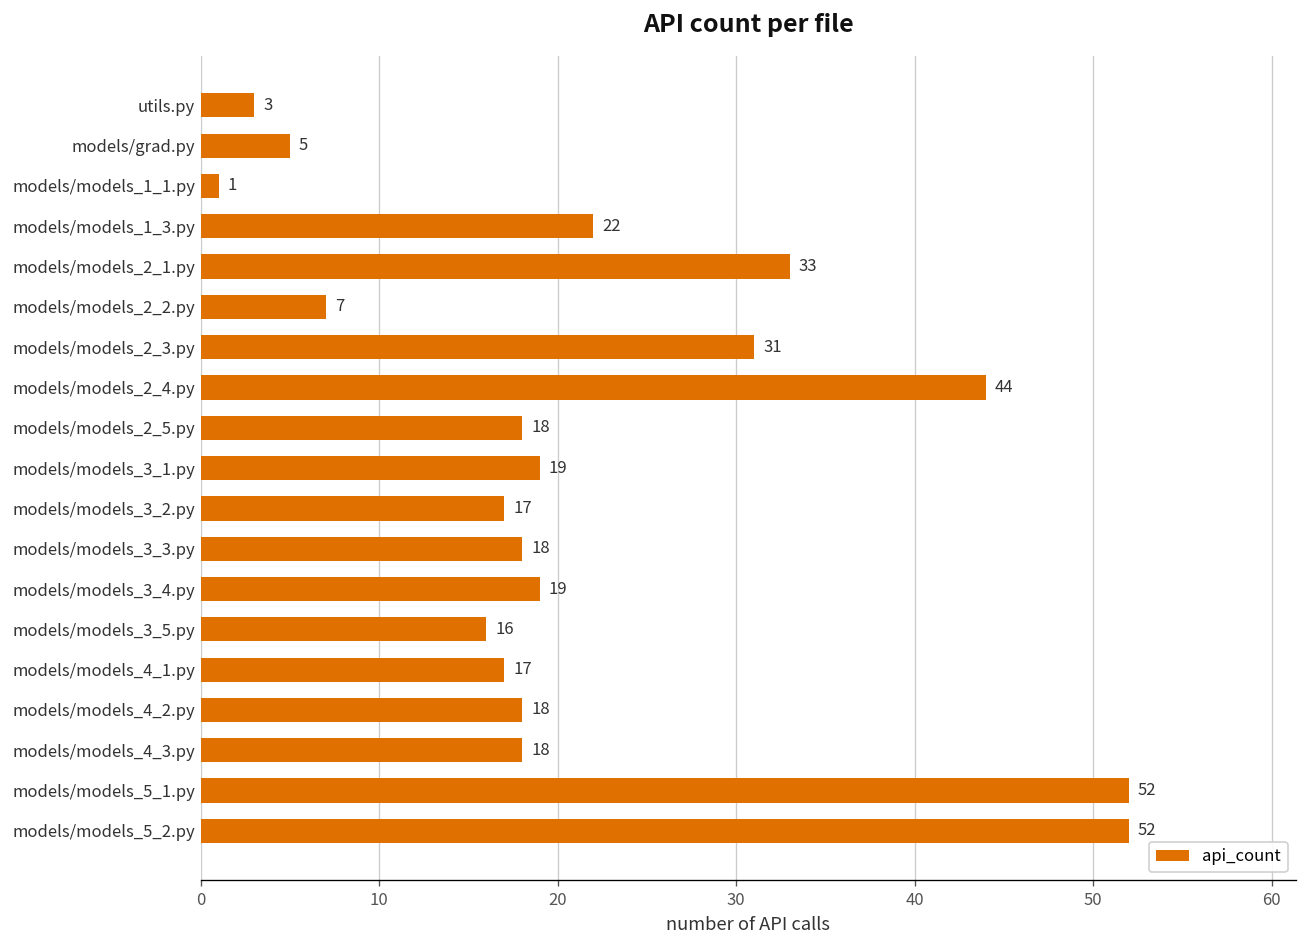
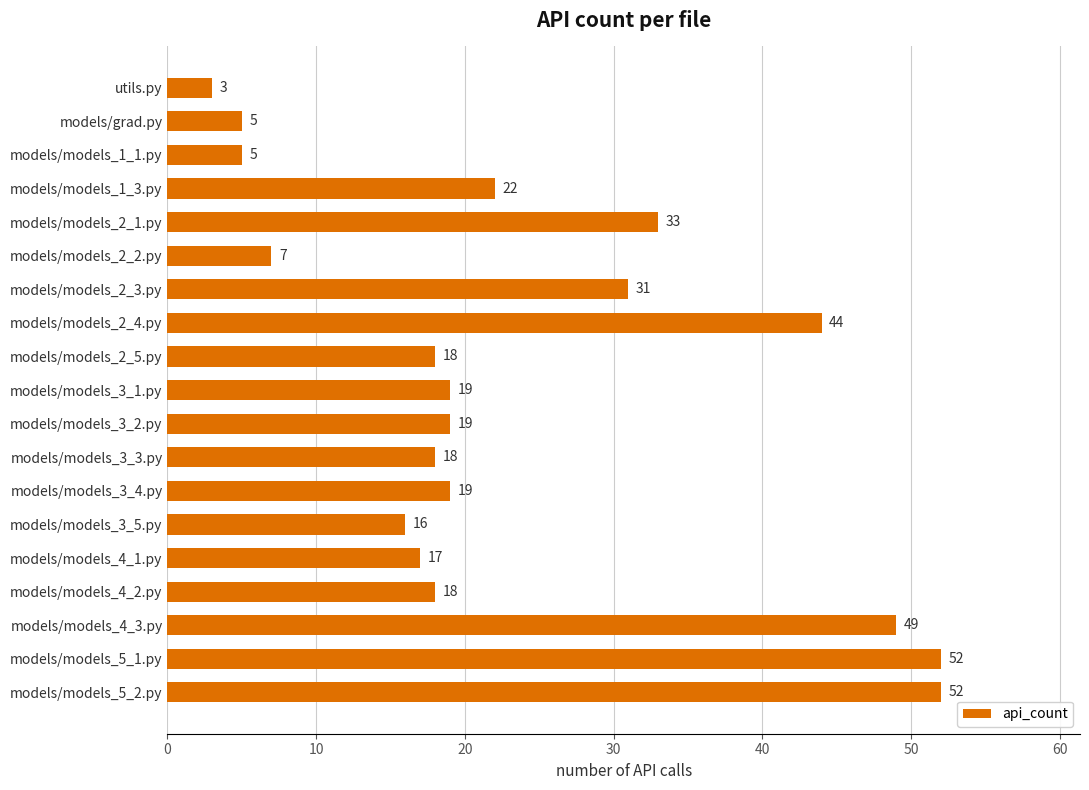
models/models_1_1.py: 1 -> 5
models/models_3_2.py: 17 -> 19
models/models_4_3.py: 18 -> 49
